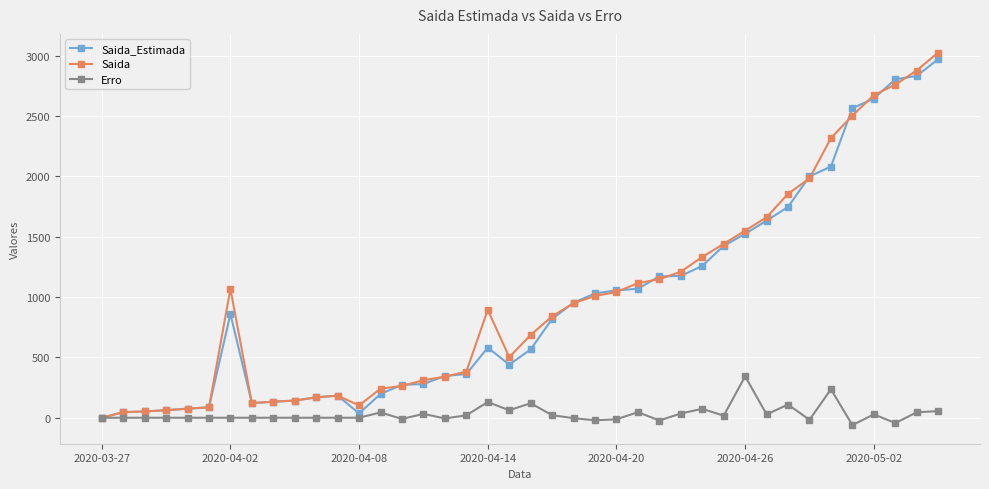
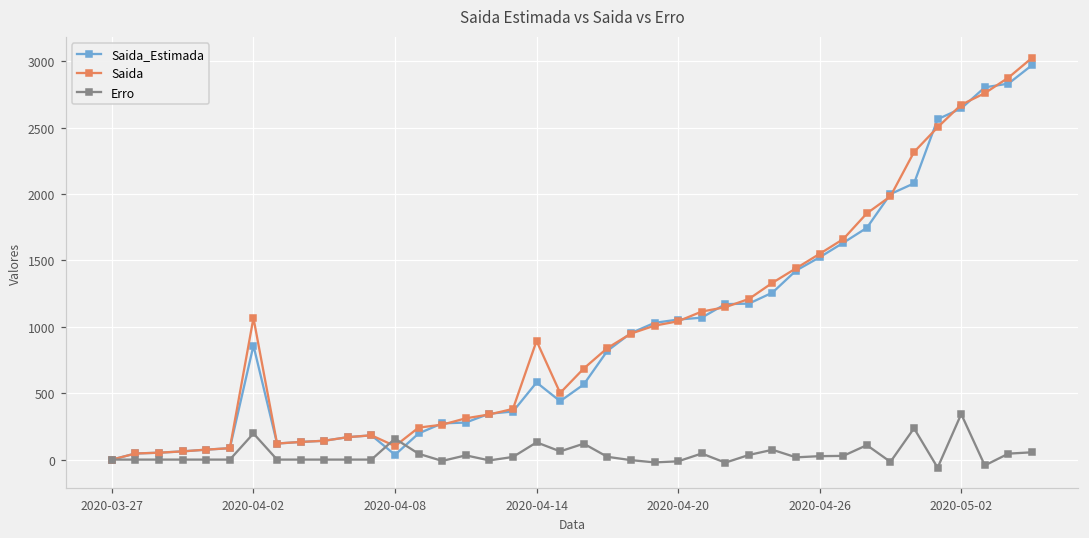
Erro, 2020-04-02: 0 -> 200
Erro, 2020-04-08: 0 -> 160
Erro, 2020-04-26: 340 -> 30
Erro, 2020-05-02: 30 -> 340
